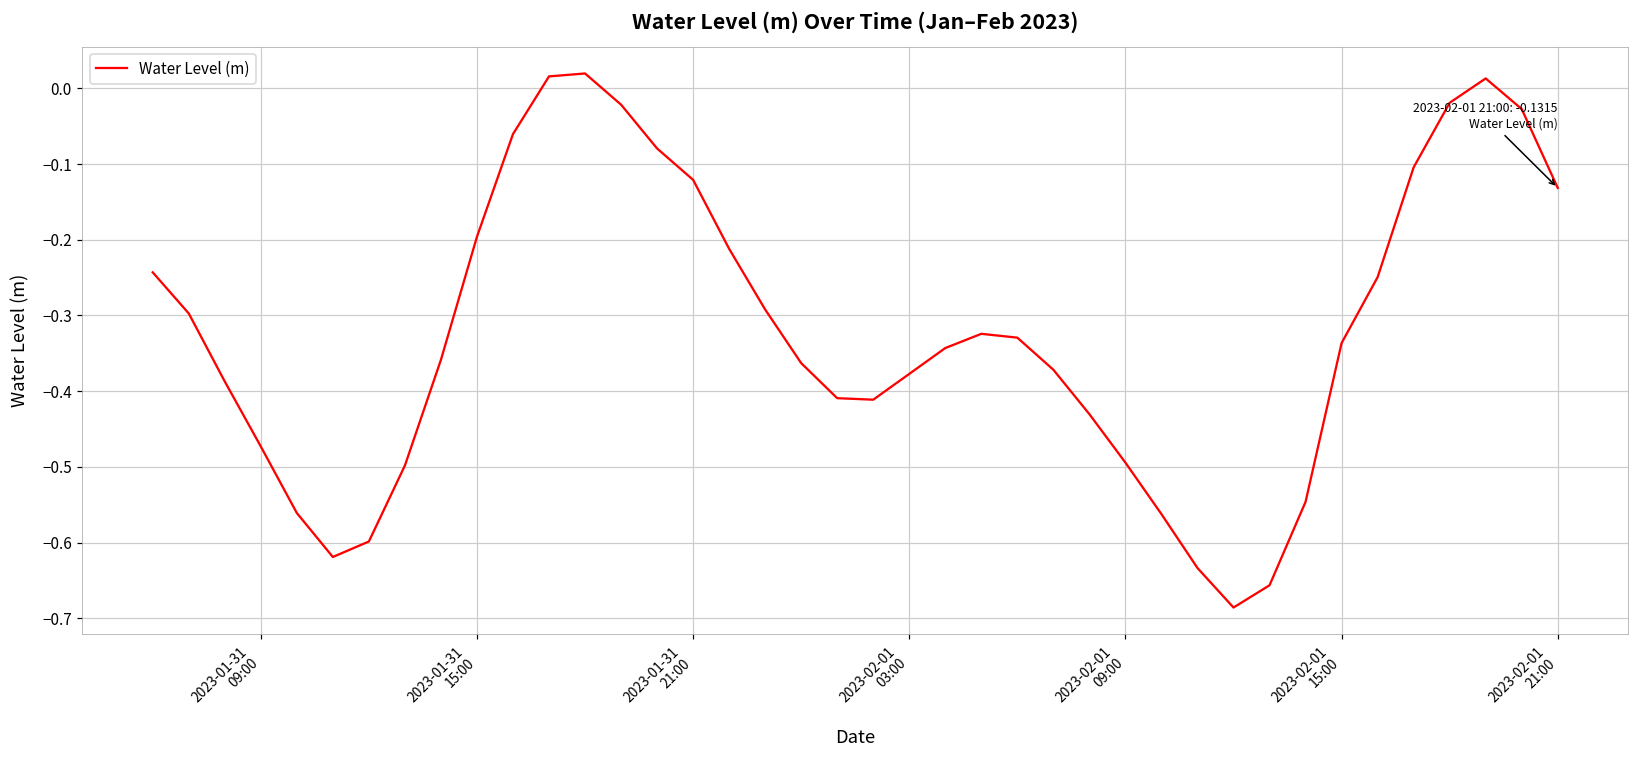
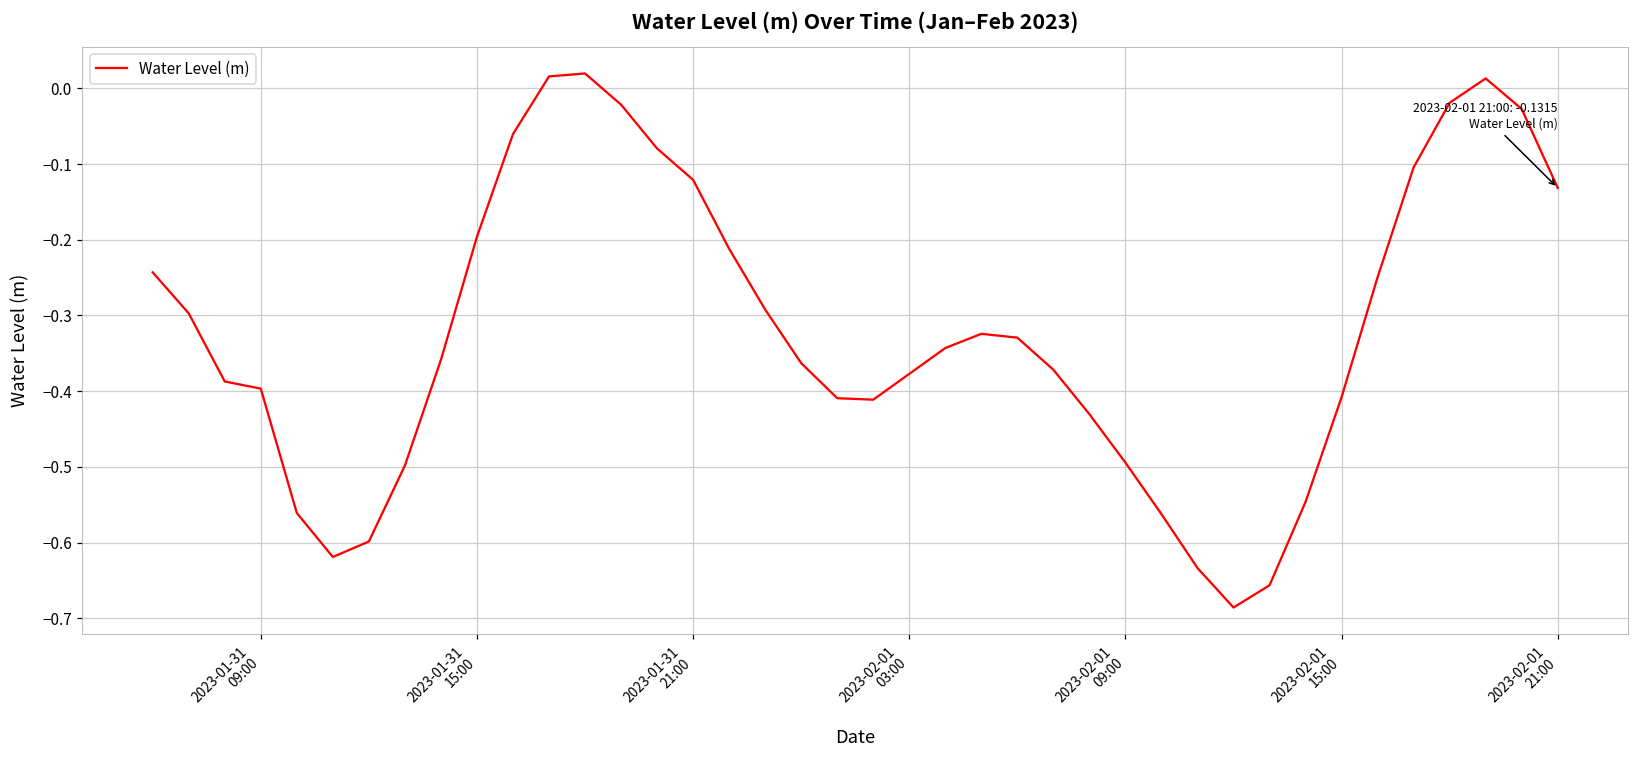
2023-01-31 09:00: -0.47 -> -0.40
2023-02-01 15:00: -0.34 -> -0.41
